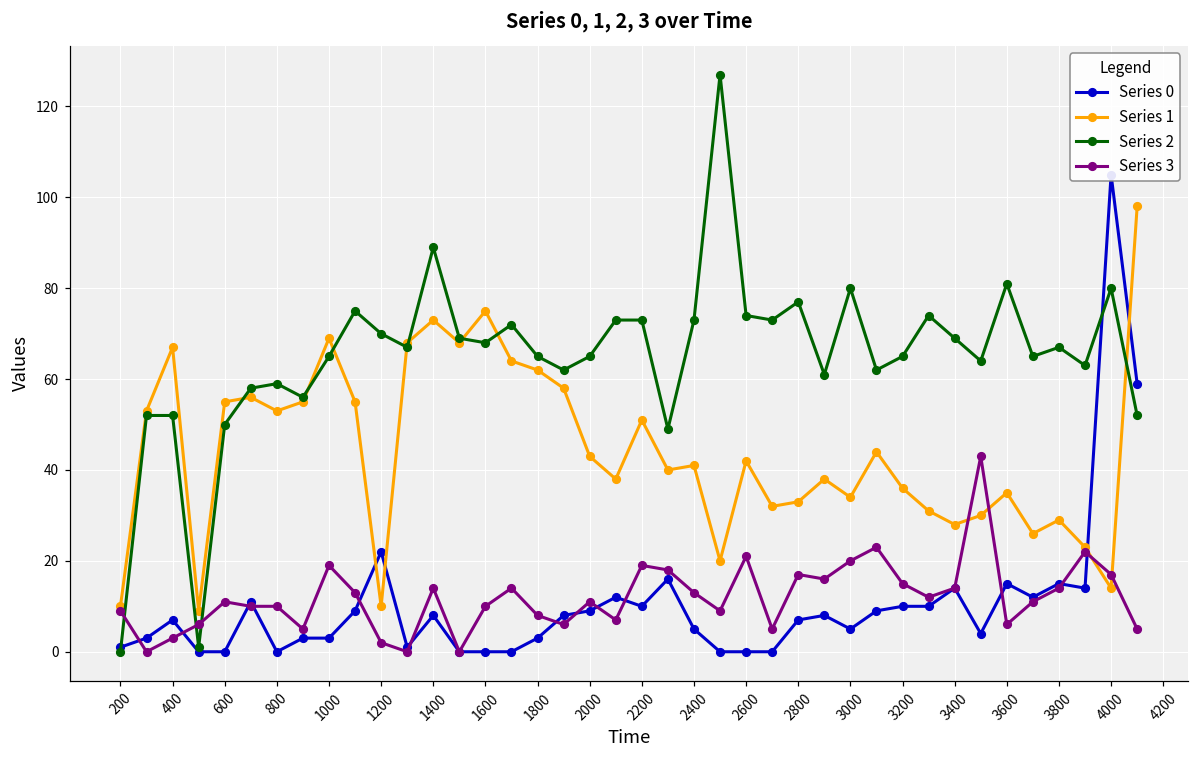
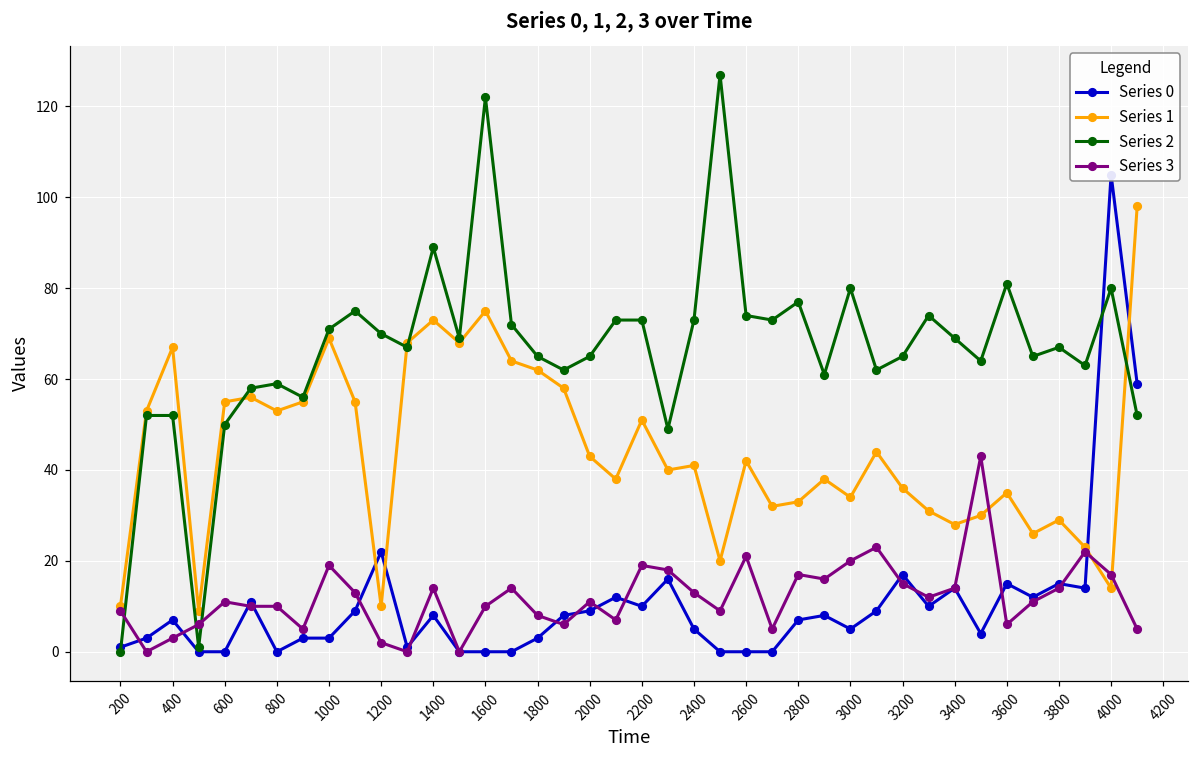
Series 2, 1000: 65 -> 71
Series 2, 1600: 68 -> 122
Series 0, 3200: 10 -> 17
